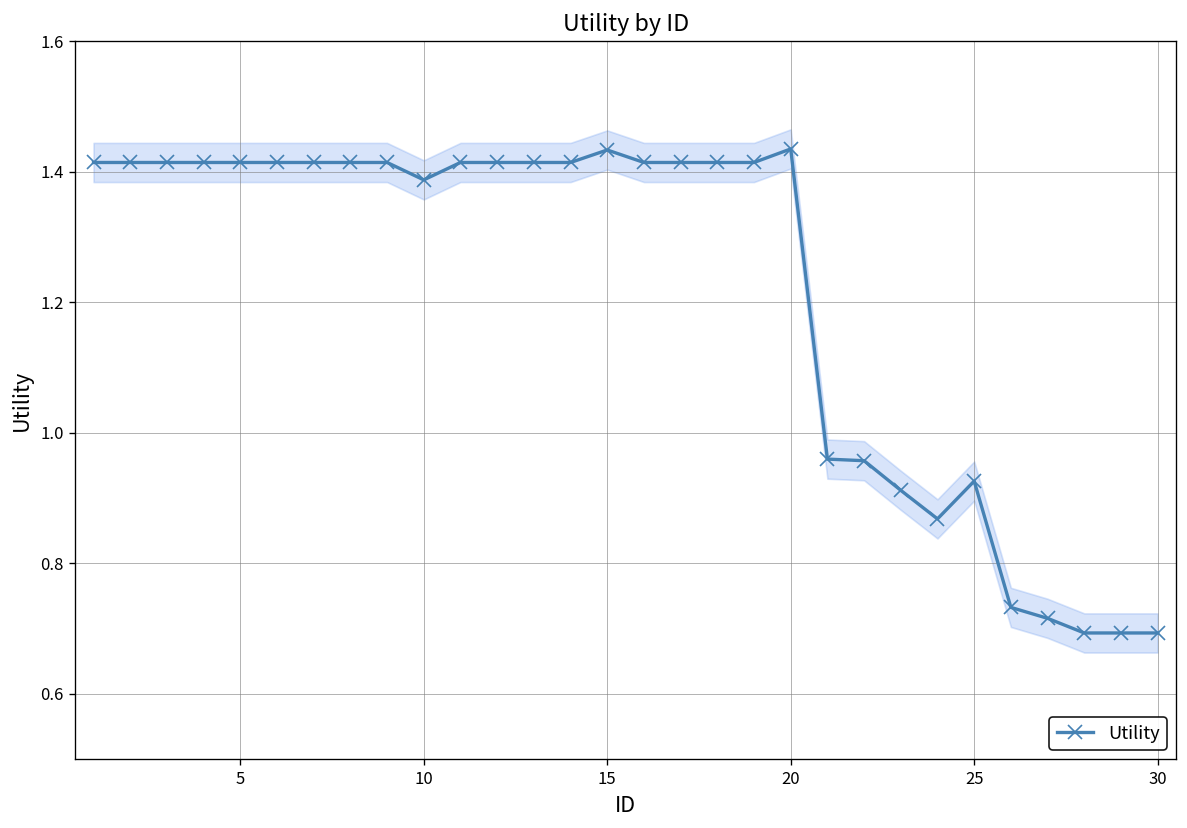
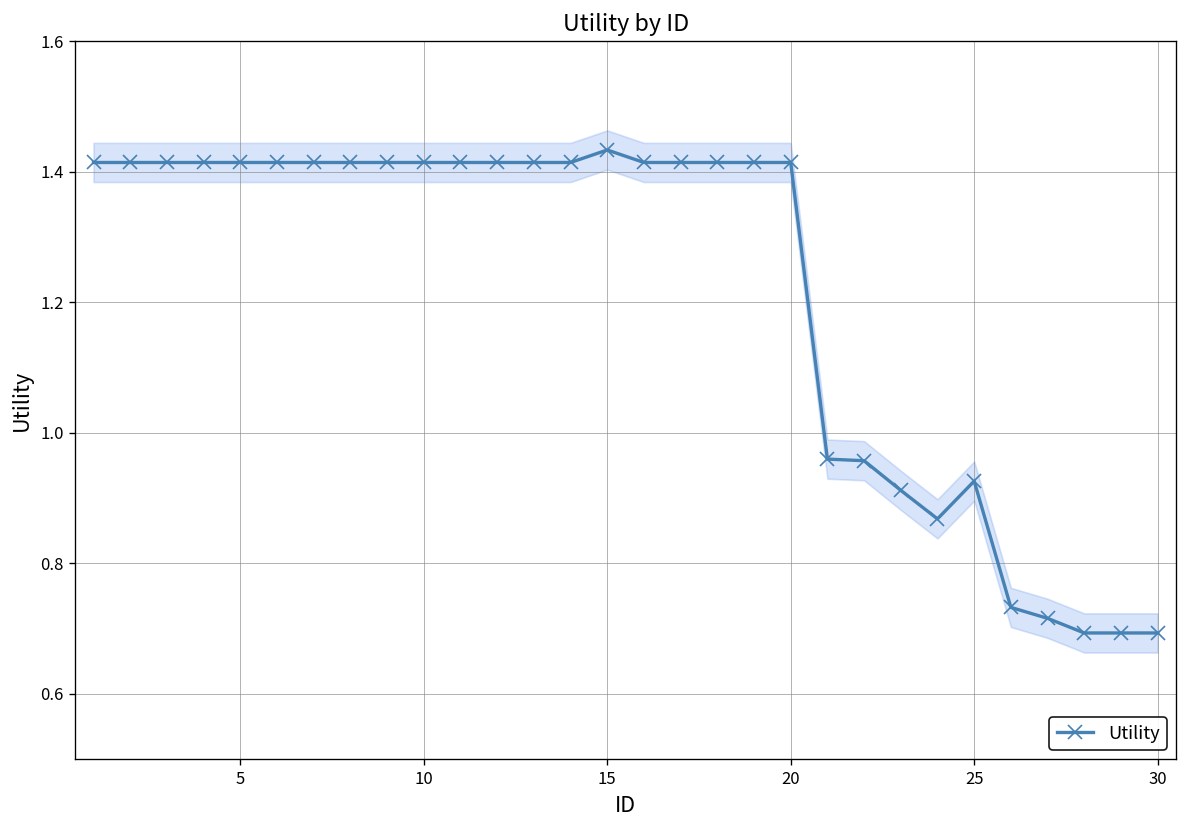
Utility, 10: 1.39 -> 1.41
Utility, 20: 1.43 -> 1.41
